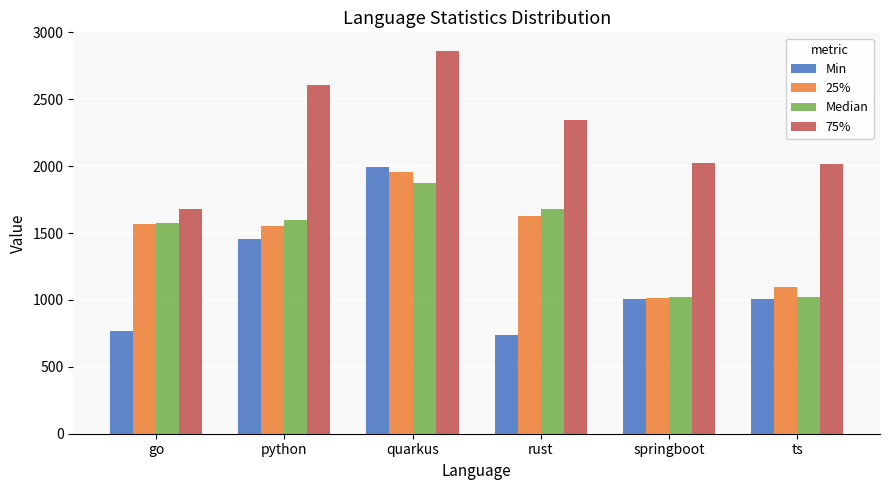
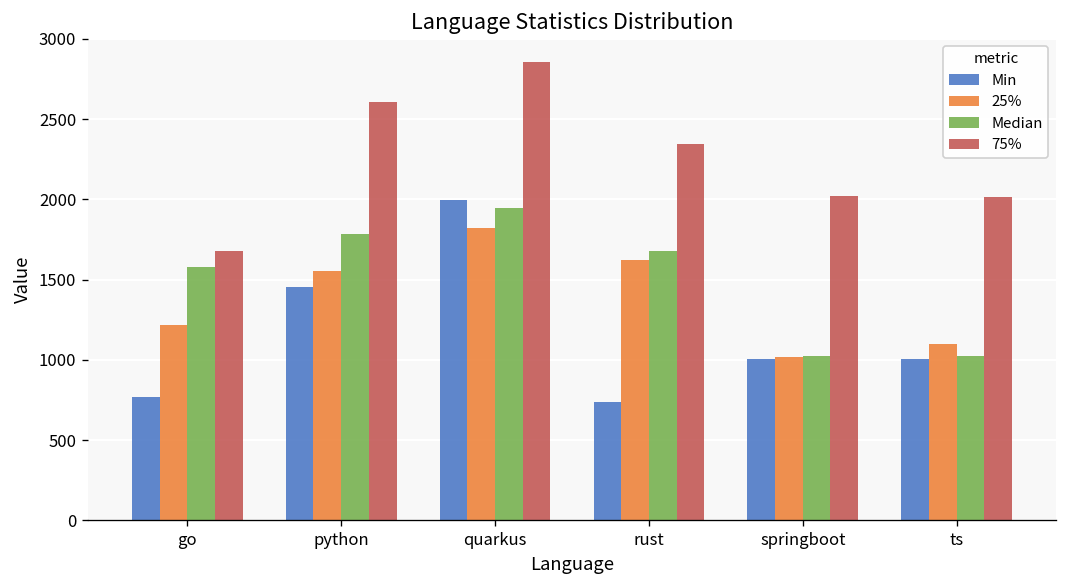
25%, go: 1570 -> 1220
Median, python: 1600 -> 1780
25%, quarkus: 1960 -> 1820
Median, quarkus: 1880 -> 1940
